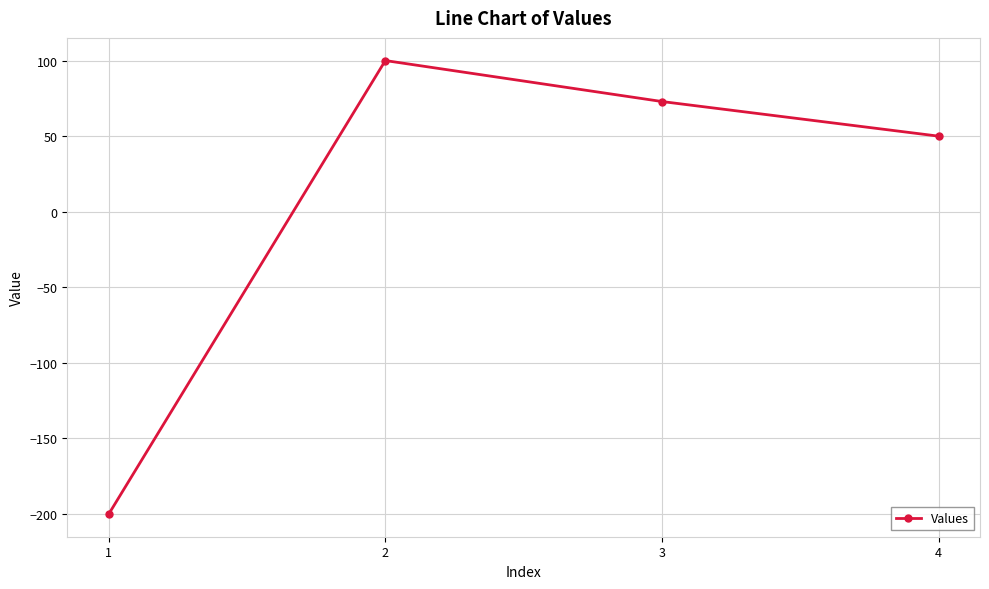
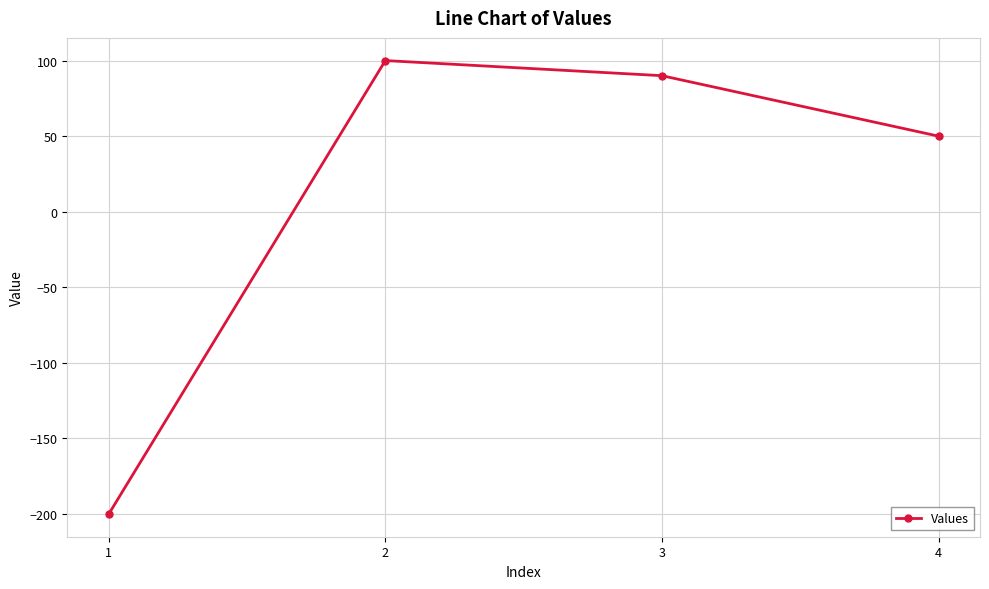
3: 73 -> 90
